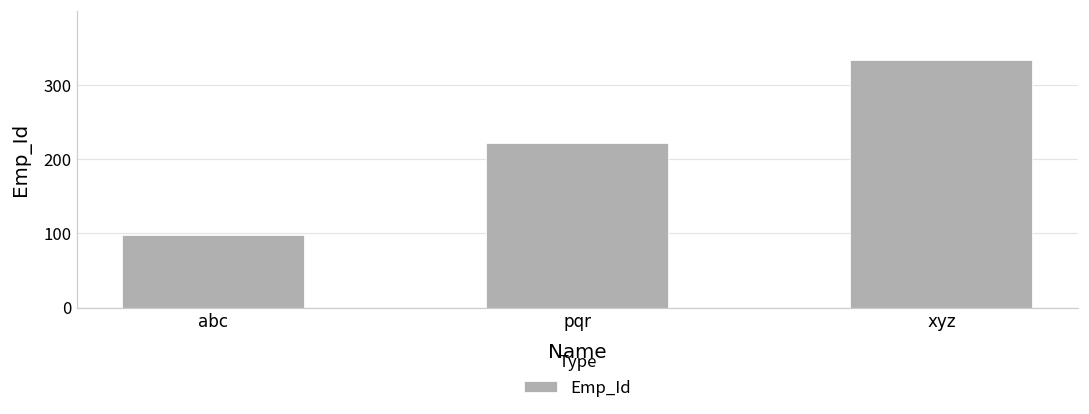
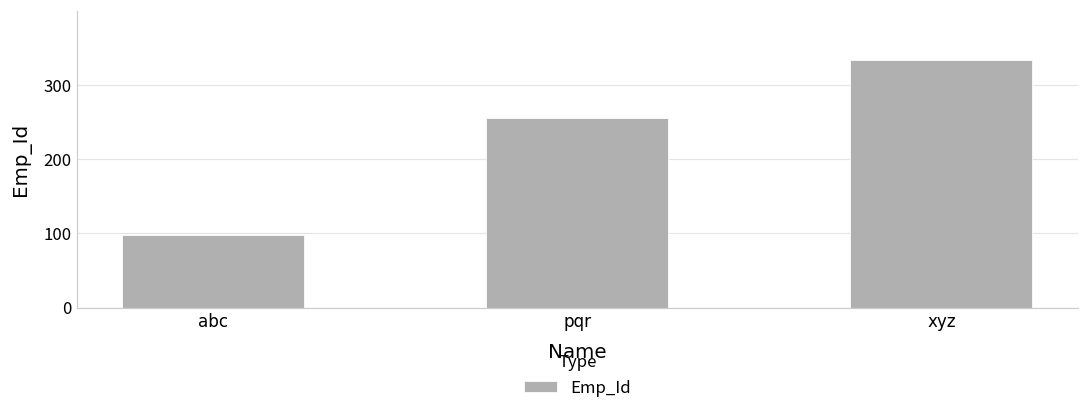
pqr: 220 -> 260
